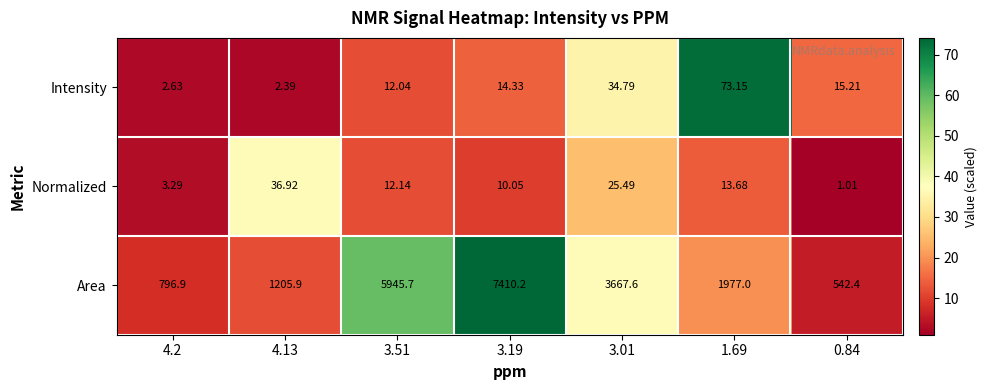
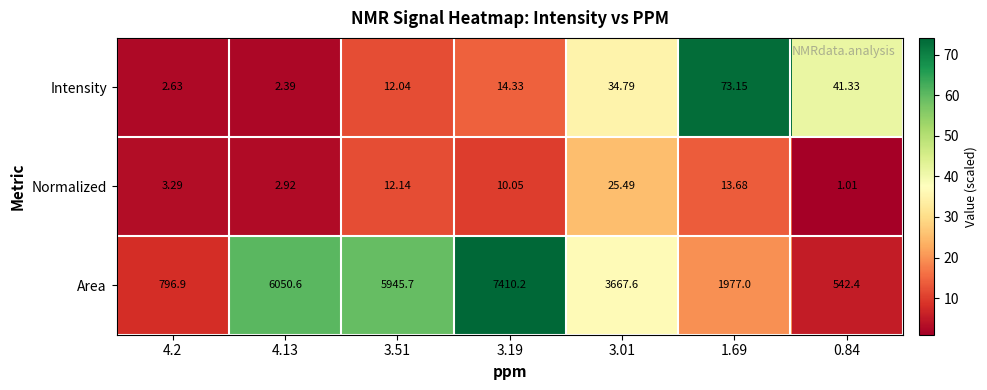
Intensity, 0.84: 15.21 -> 41.33
Normalized, 4.13: 36.92 -> 2.92
Area, 4.13: 1205.9 -> 6050.6
